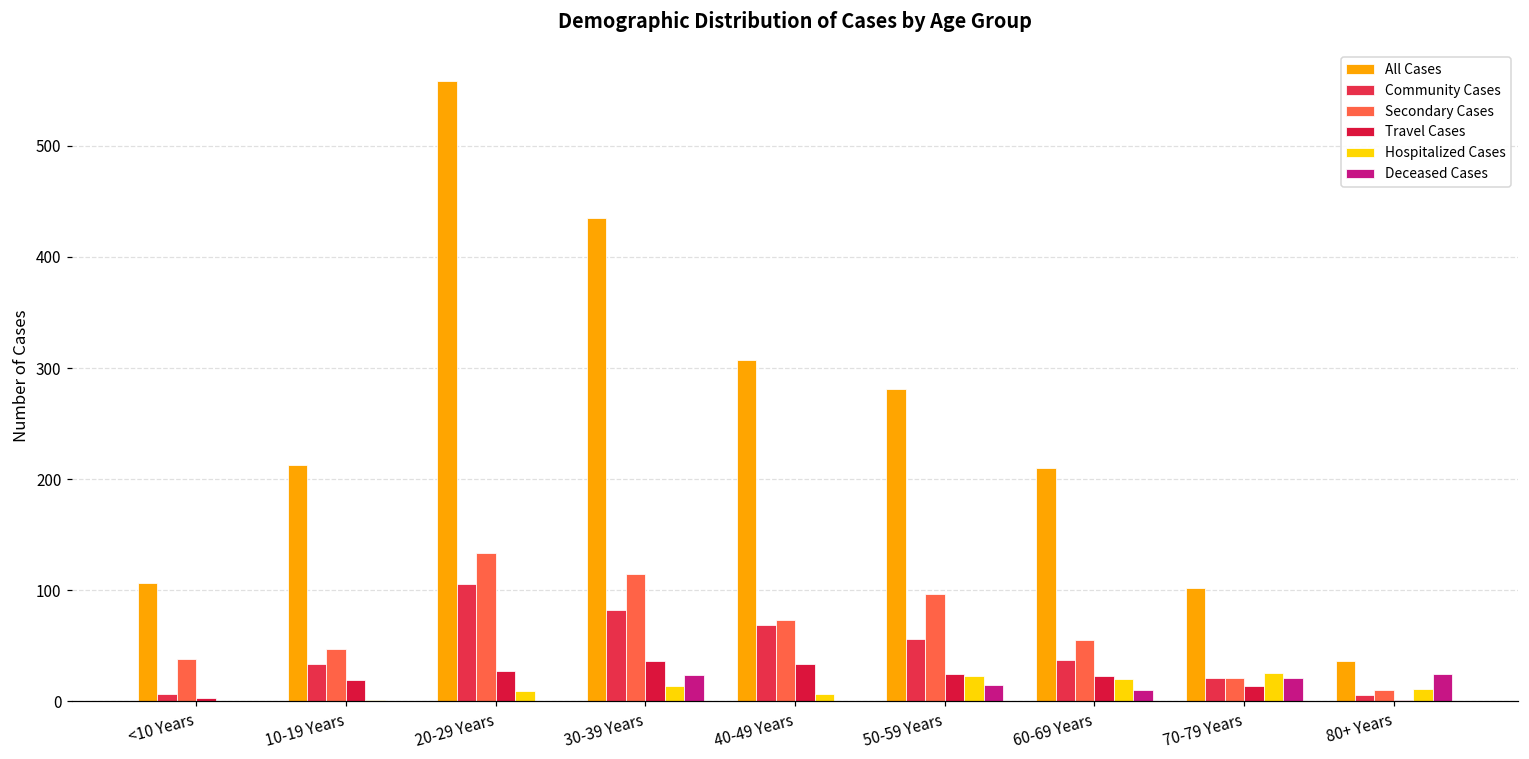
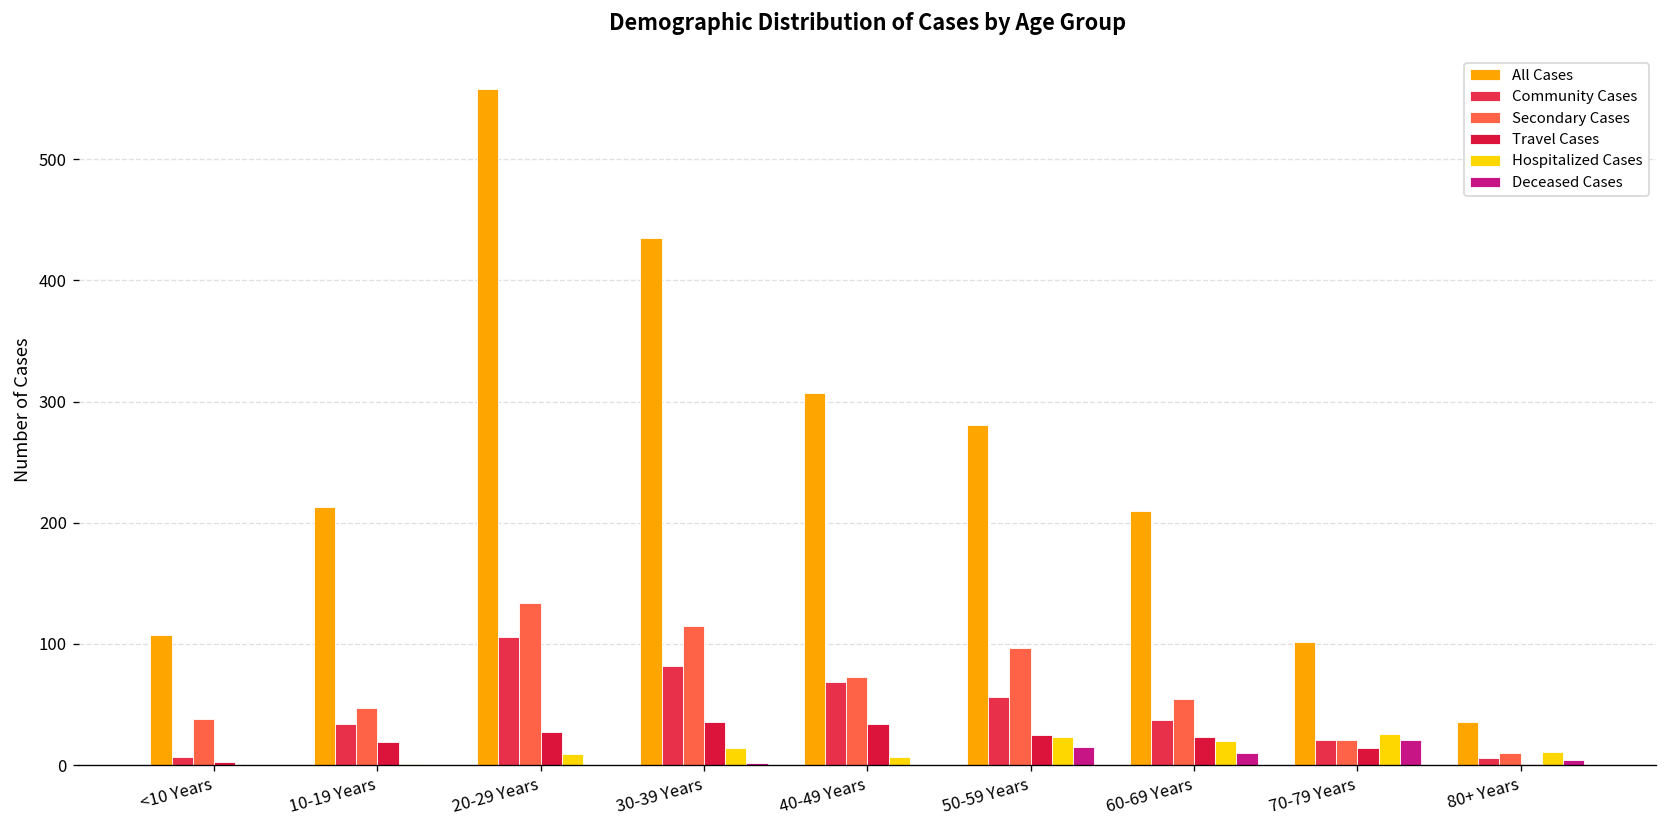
Deceased Cases, 30-39 Years: 24 -> 2
Deceased Cases, 80+ Years: 25 -> 4
